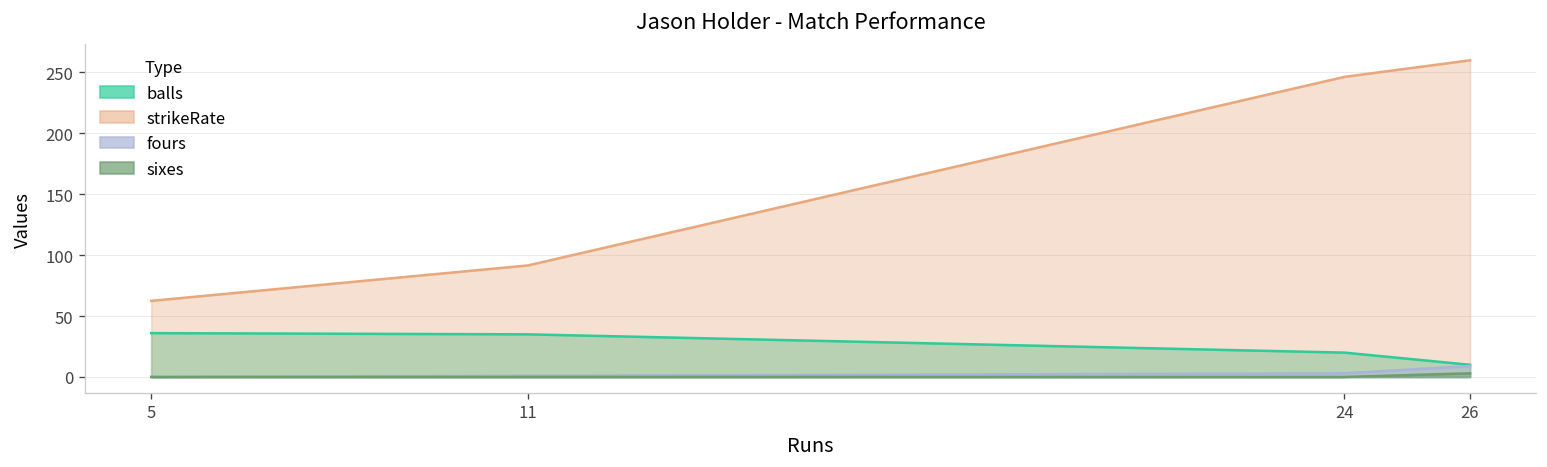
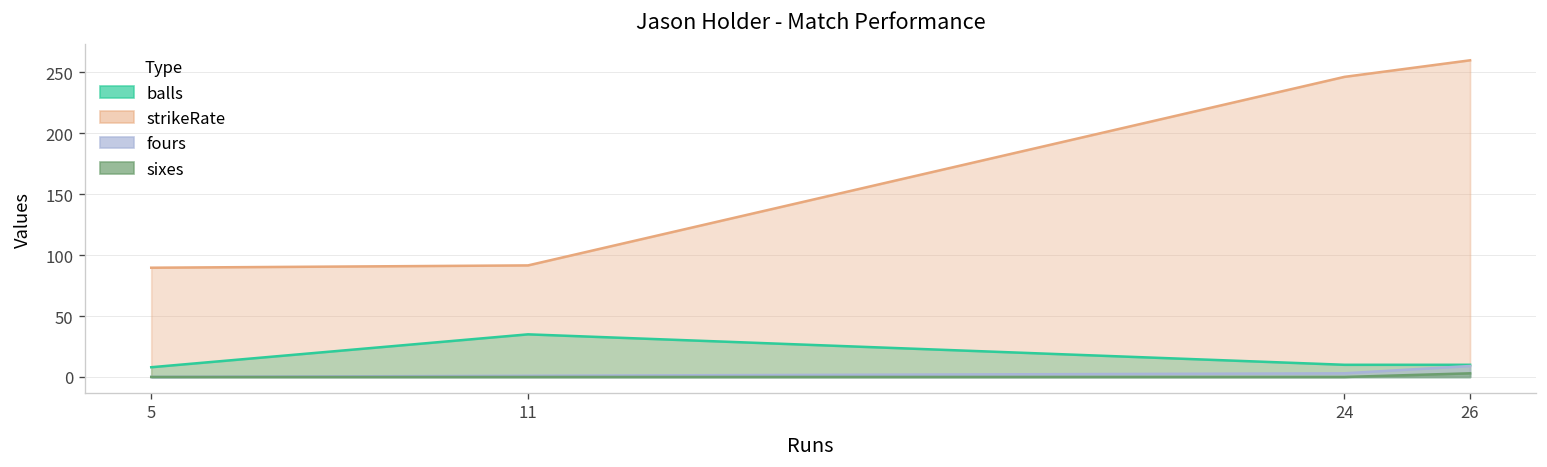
balls, 5: 36 -> 8
strikeRate, 5: 63 -> 90
balls, 24: 20 -> 10
